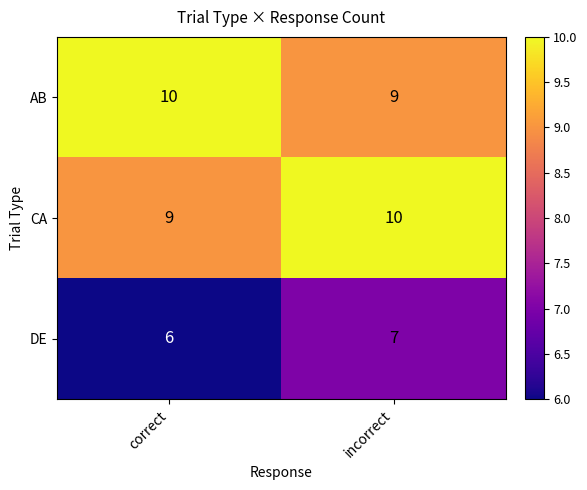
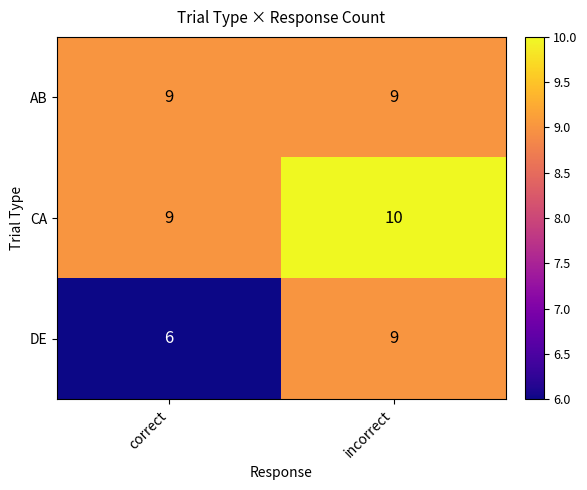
AB, correct: 10 -> 9
DE, incorrect: 7 -> 9
